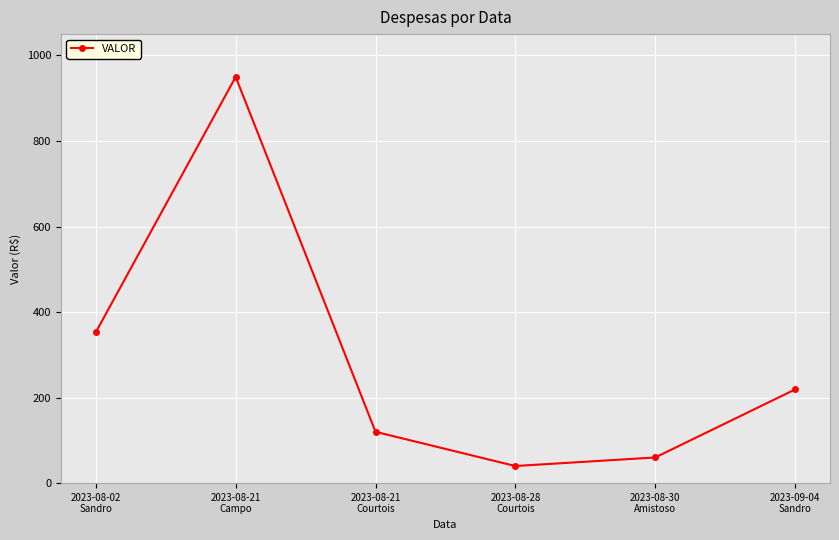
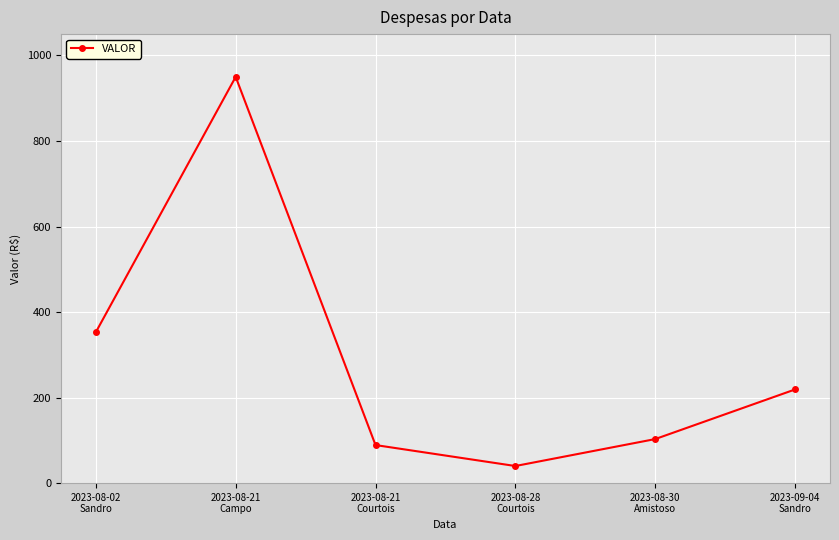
2023-08-21 Courtois: 120 -> 90
2023-08-30 Amistoso: 60 -> 100
